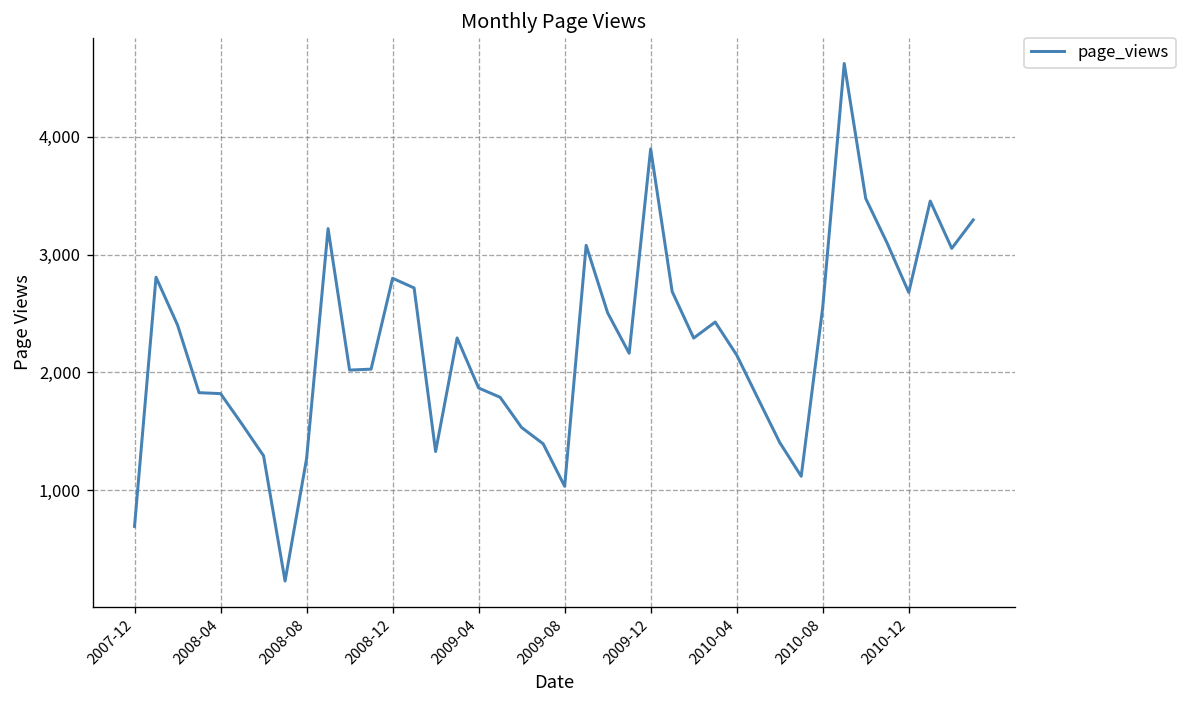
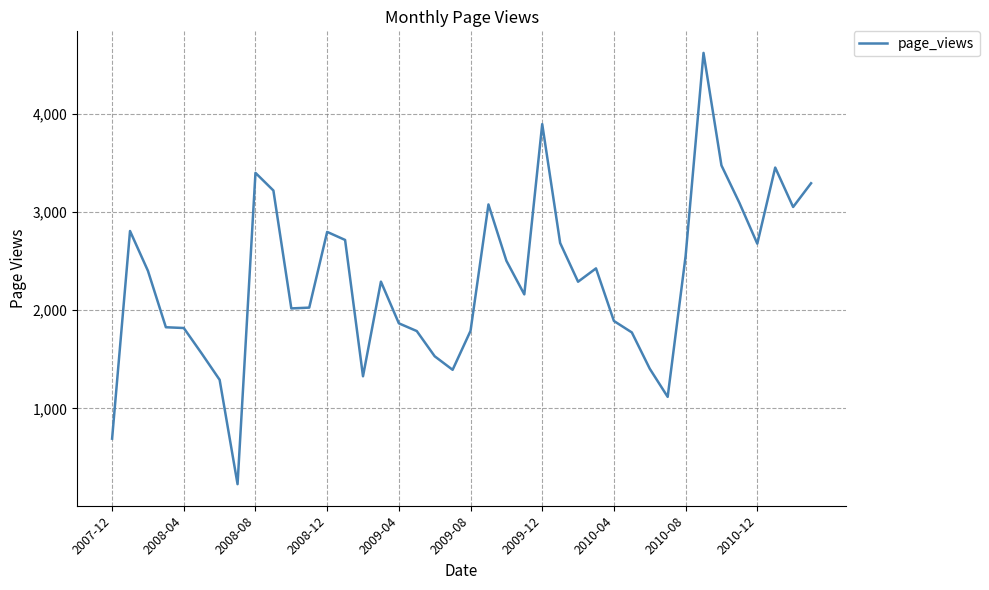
2008-08: 1,300 -> 3,400
2009-08: 1,000 -> 1,800
2010-04: 2,100 -> 1,900
